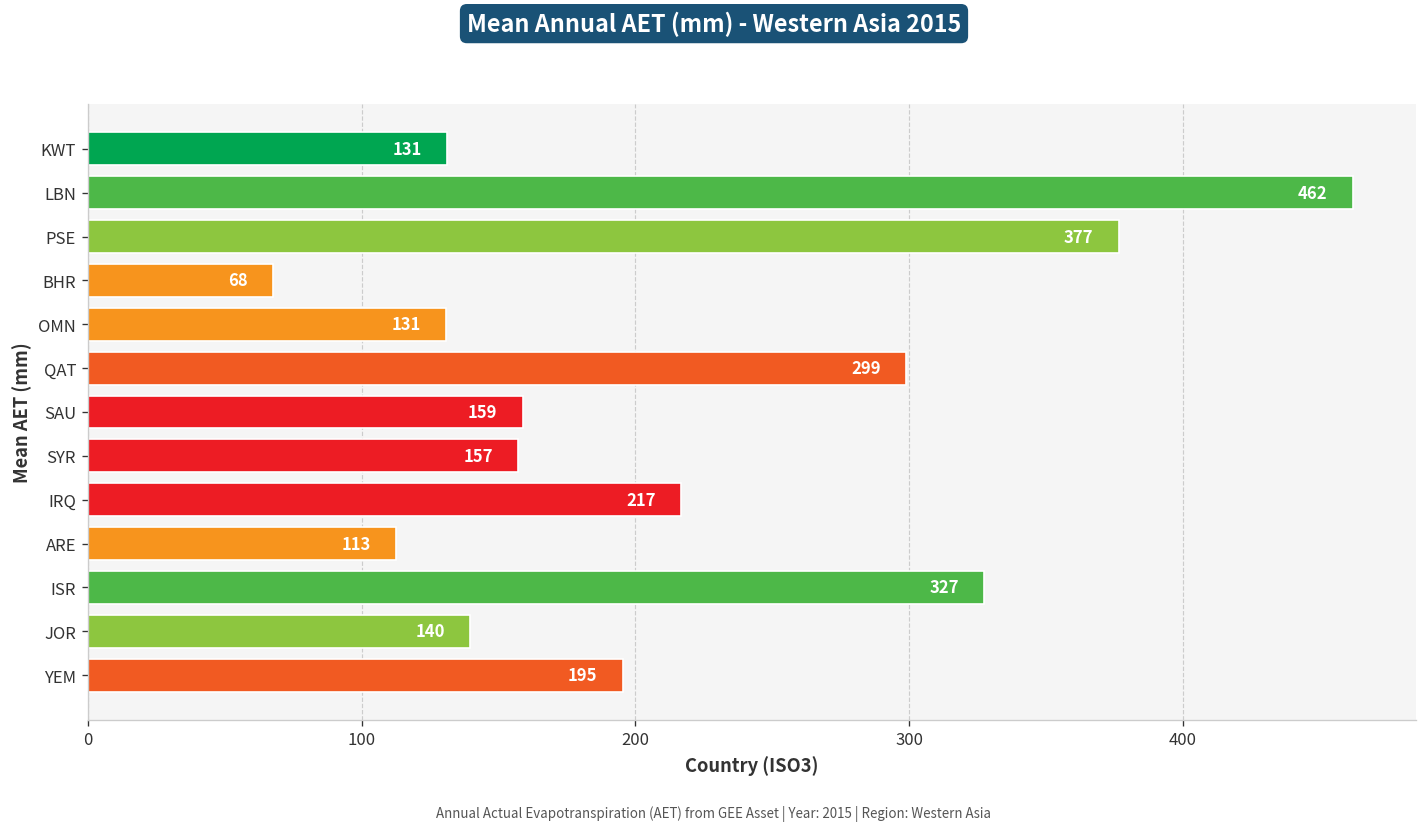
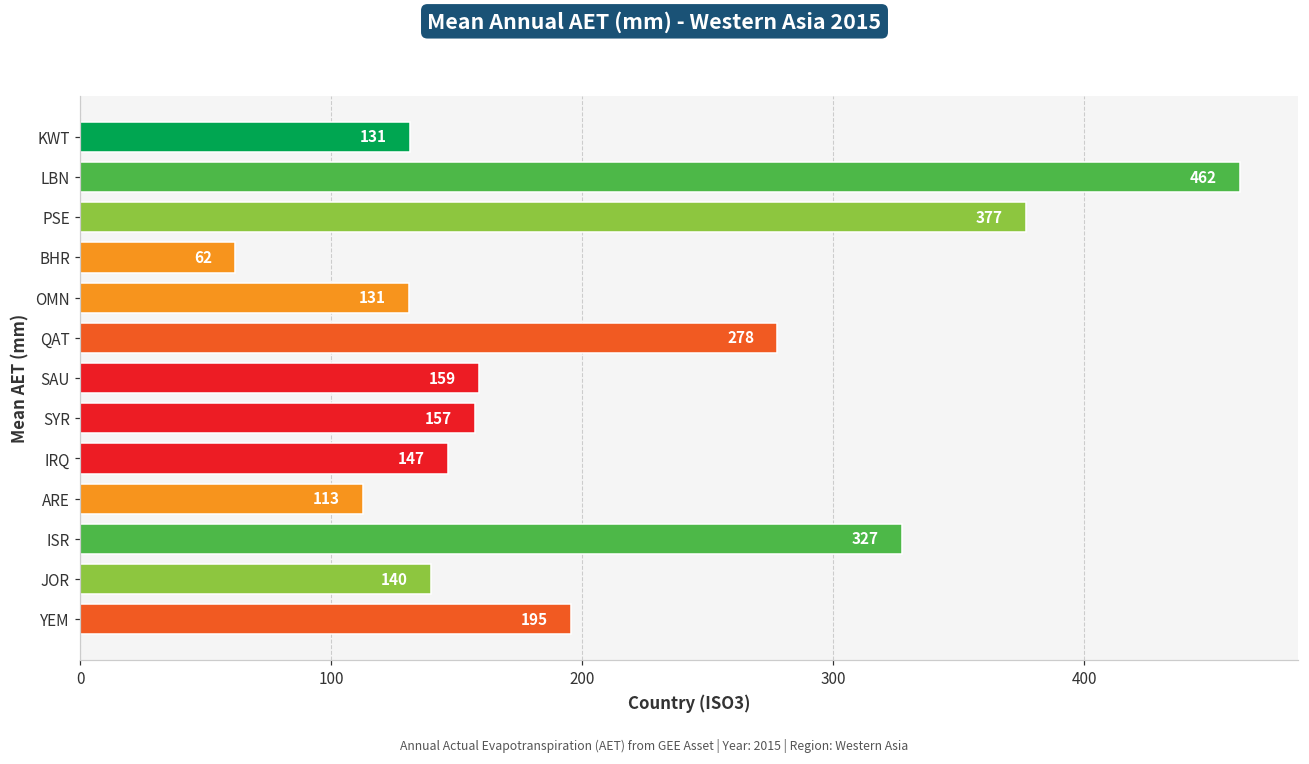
BHR: 68 -> 62
QAT: 299 -> 278
IRQ: 217 -> 147
